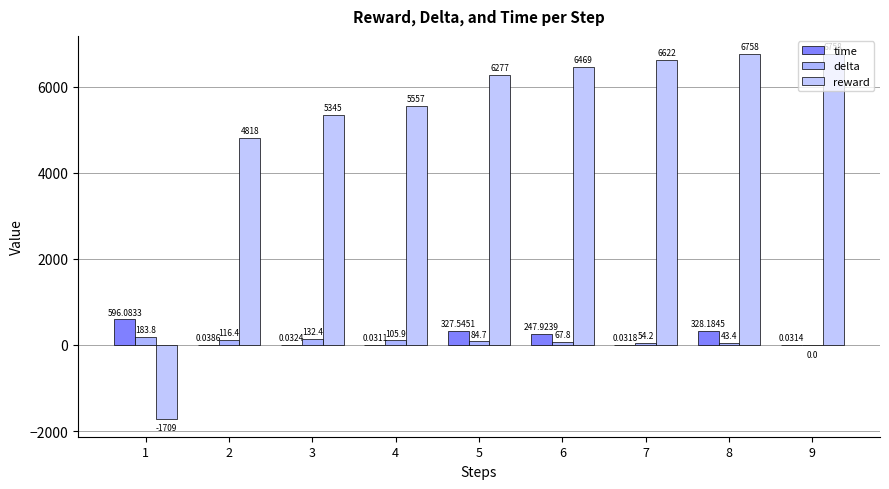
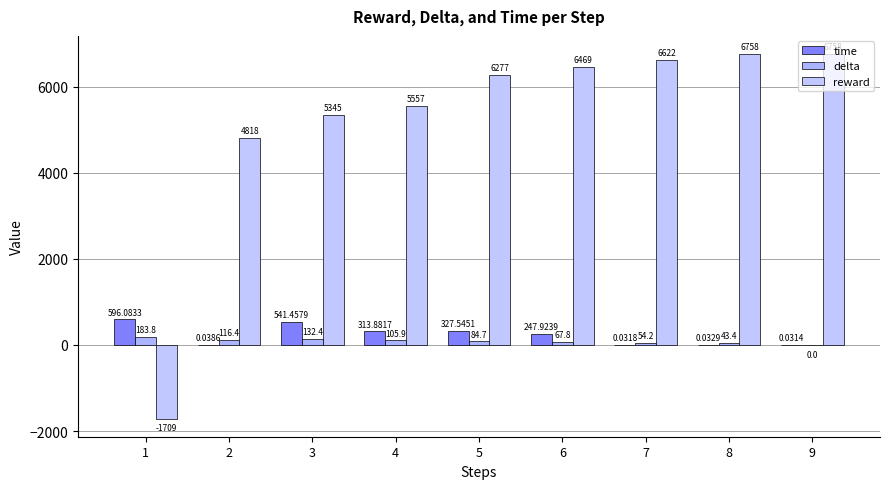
time, 3: 0.0324 -> 541.4579
time, 4: 0.0311 -> 313.8817
time, 8: 328.1845 -> 0.0329
